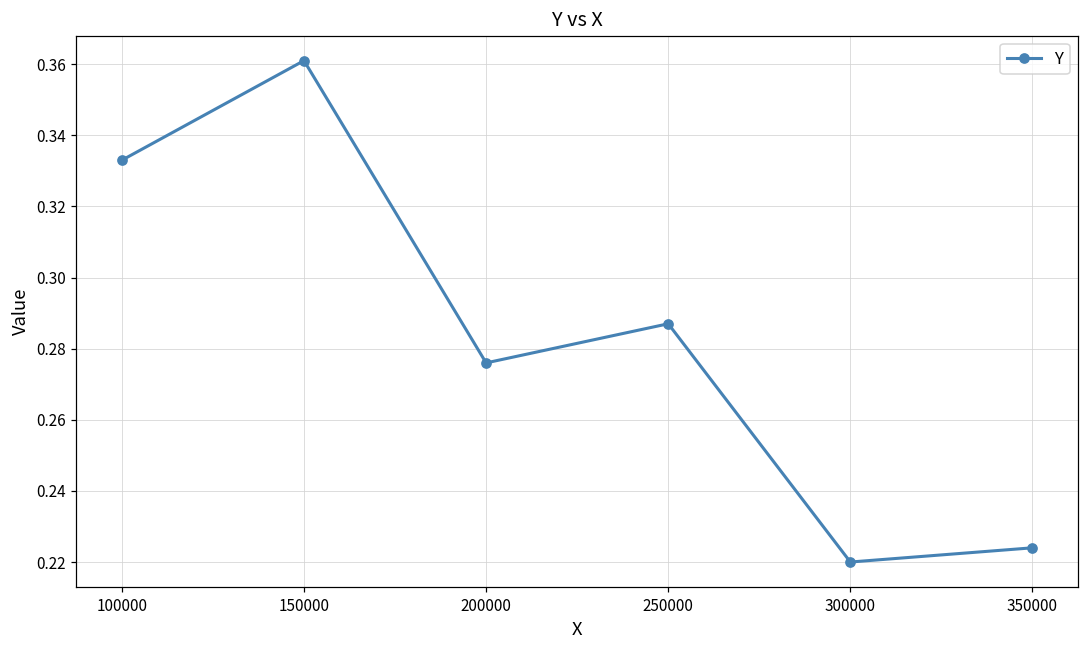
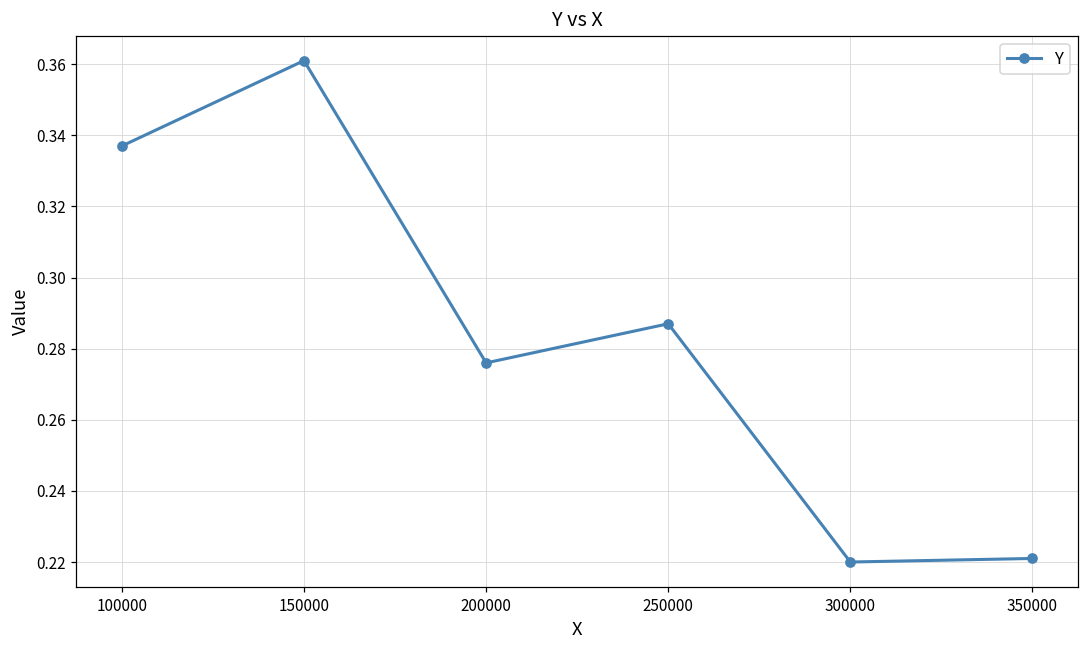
100000: 0.333 -> 0.337
350000: 0.224 -> 0.221
